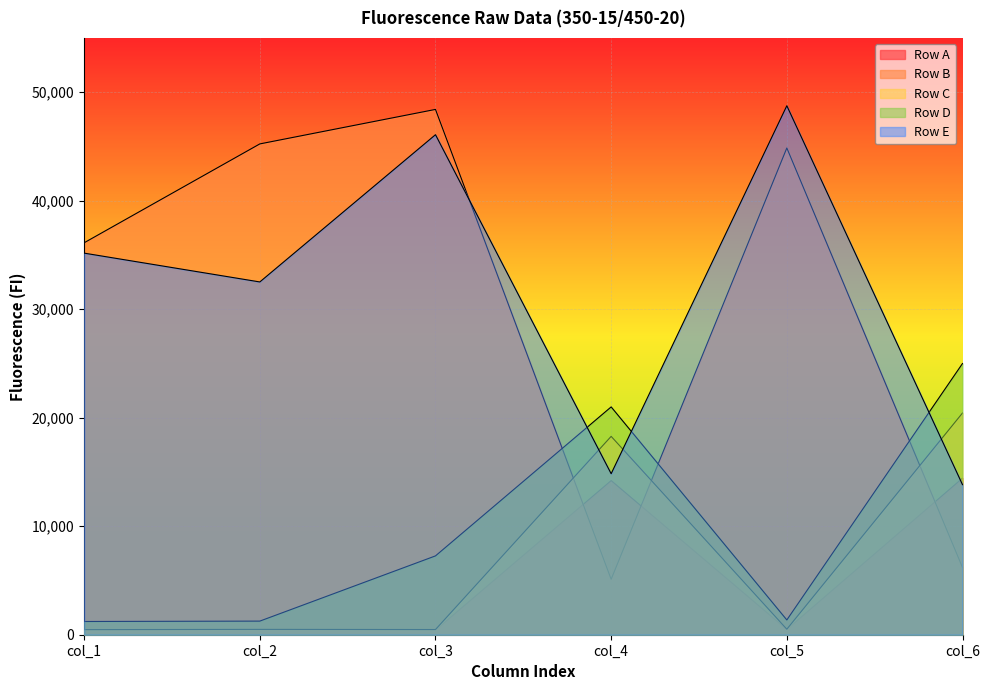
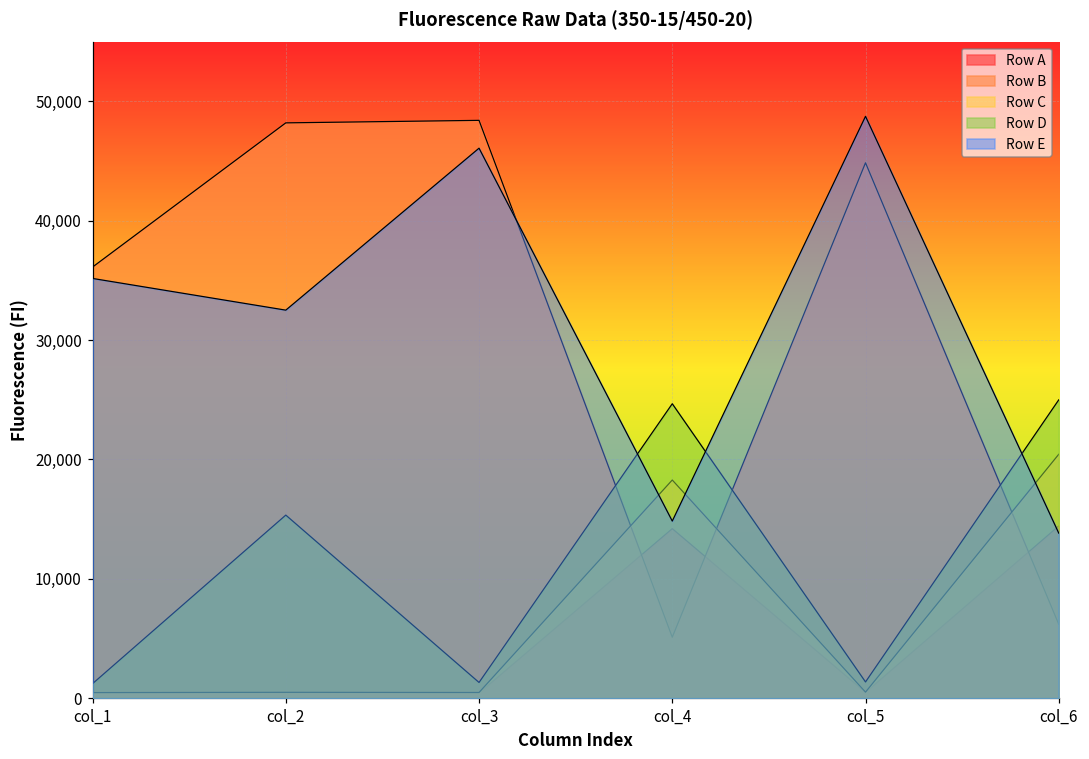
Row B, col_2: 45,200 -> 48,200
Row D, col_2: 1,300 -> 15,300
Row D, col_3: 7,300 -> 1,300
Row D, col_4: 21,000 -> 24,700
